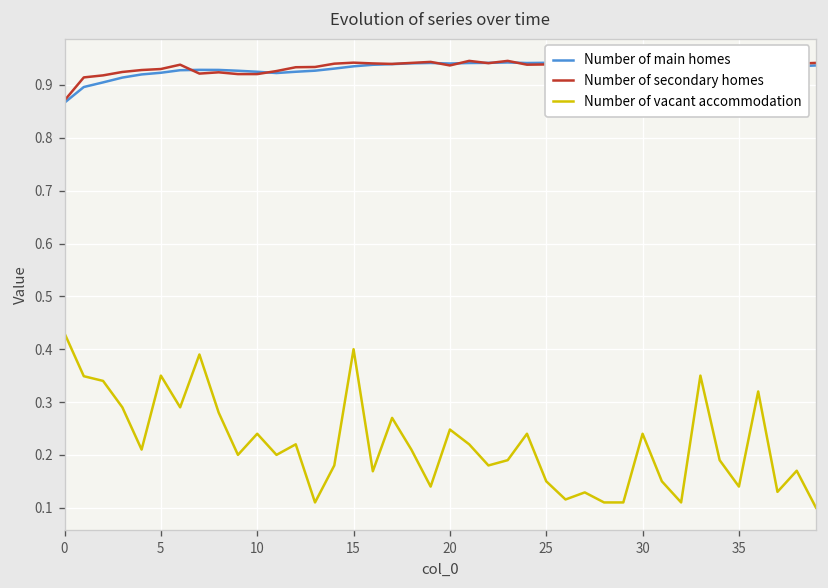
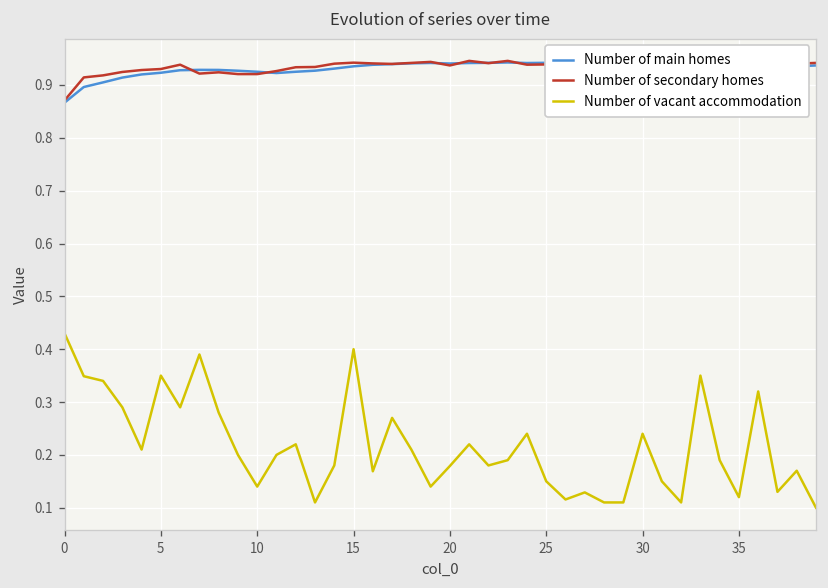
Number of vacant accommodation, 10: 0.24 -> 0.14
Number of vacant accommodation, 20: 0.25 -> 0.18
Number of vacant accommodation, 35: 0.14 -> 0.12
